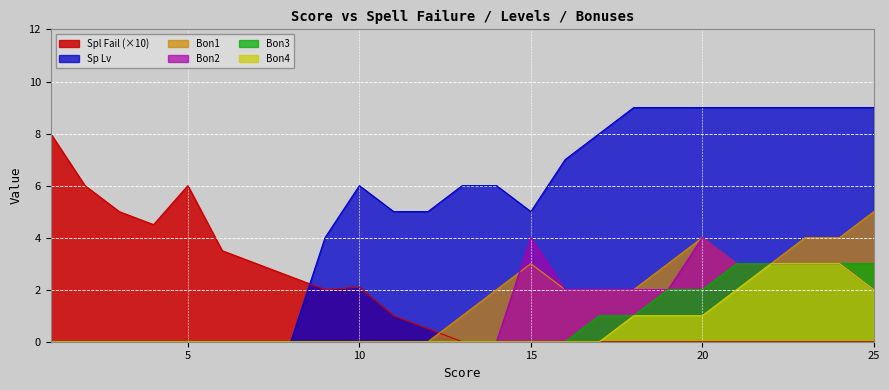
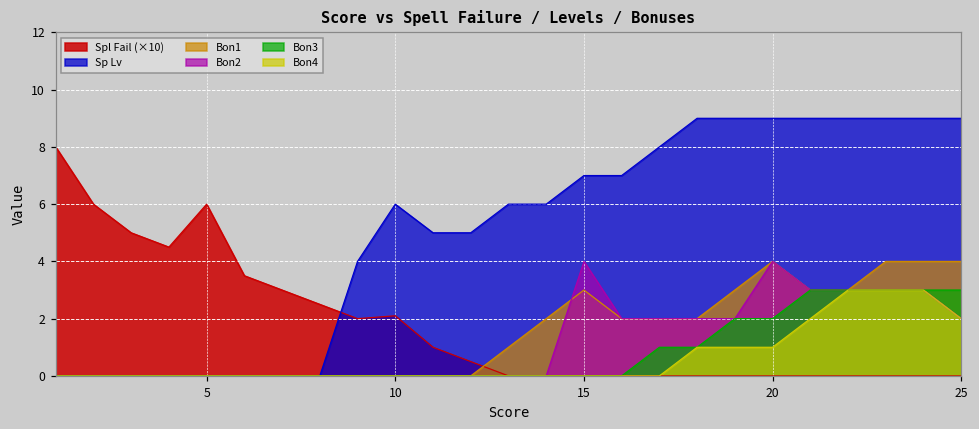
Sp Lv, 15: 5 -> 7
Bon1, 25: 5 -> 4
